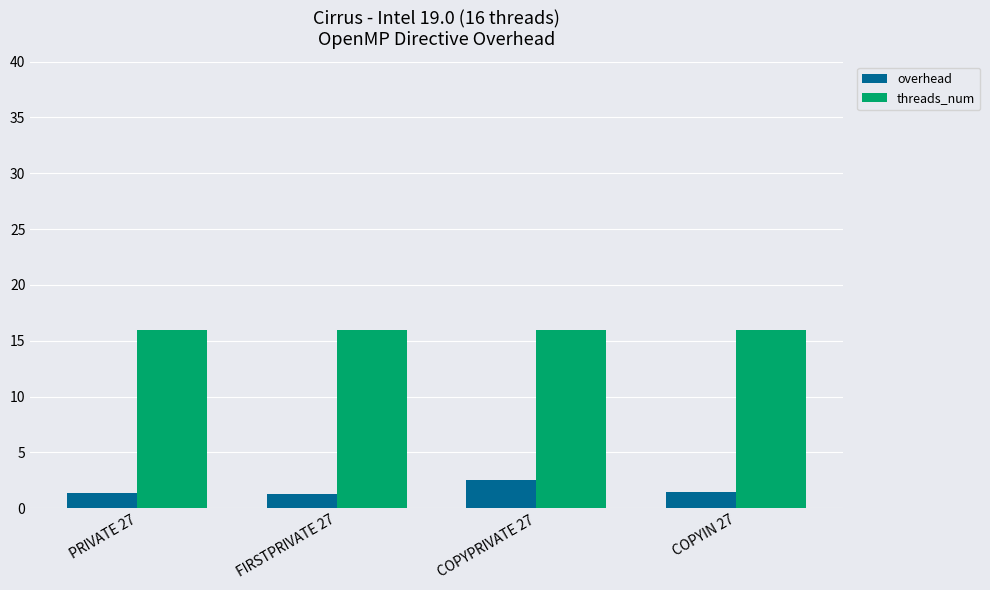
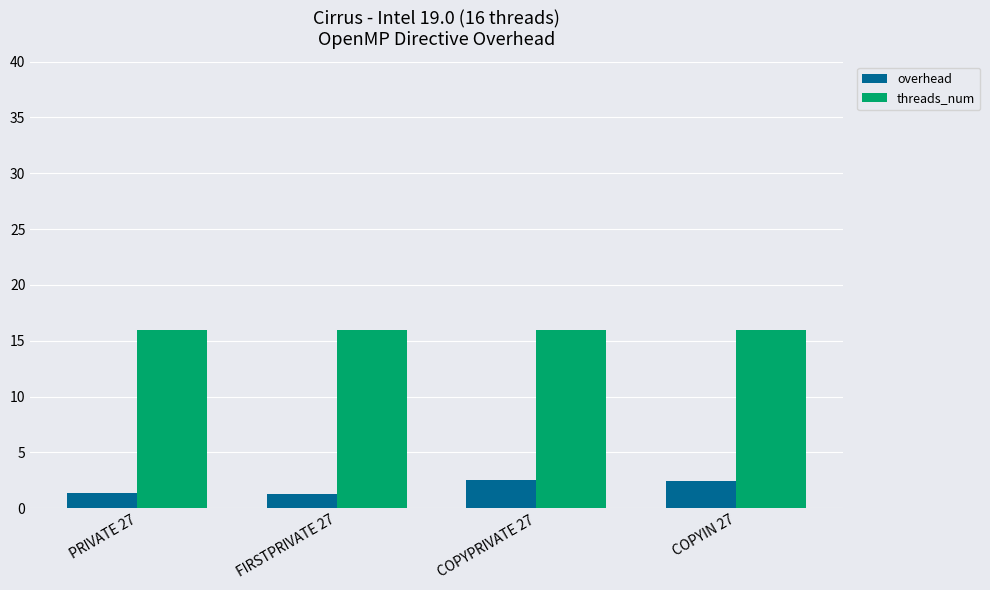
overhead, COPYIN 27: 1.5 -> 2.4
